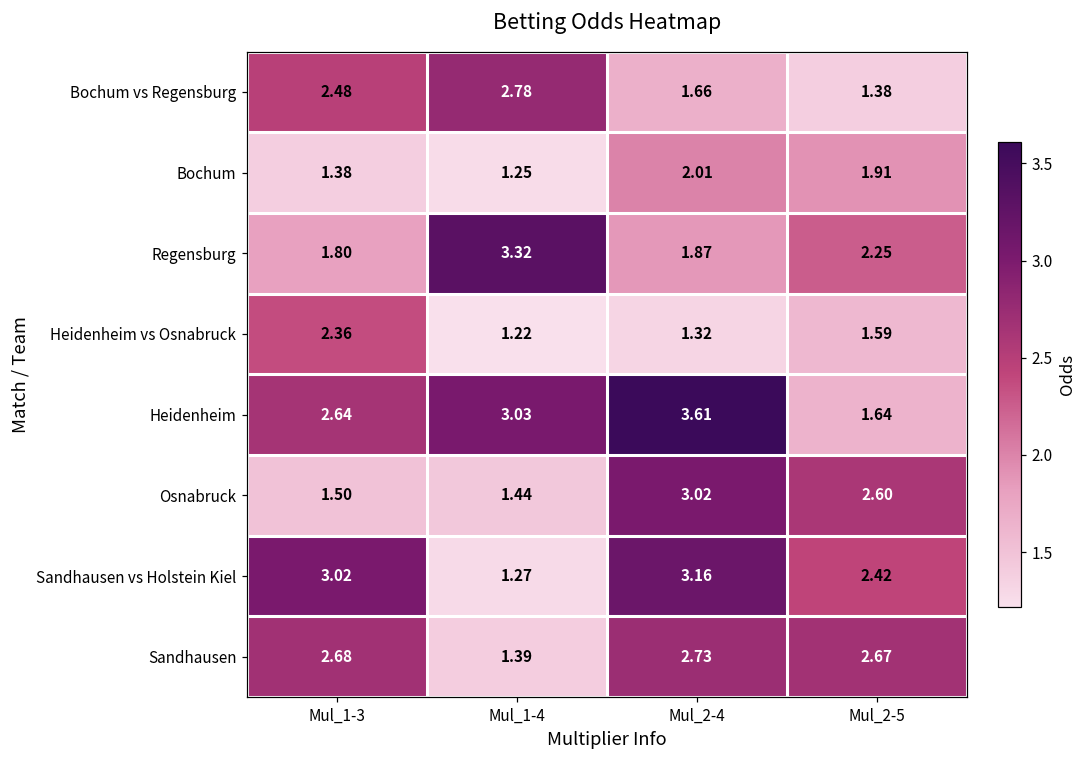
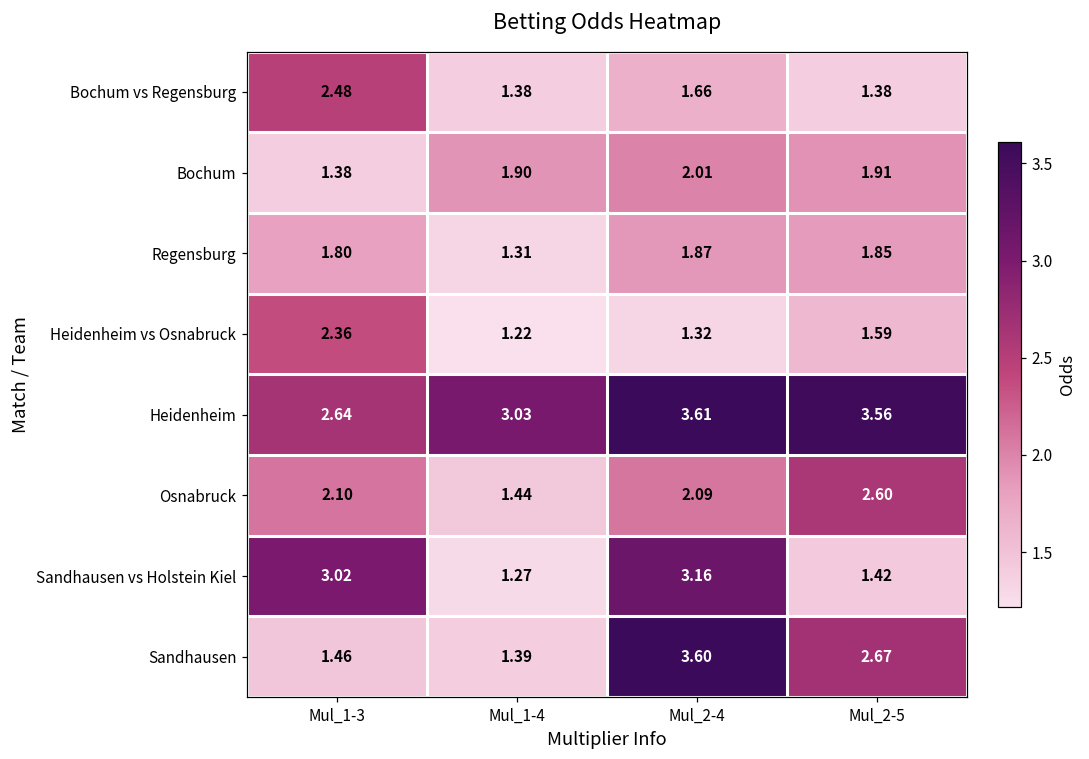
Bochum vs Regensburg, Mul_1-4: 2.78 -> 1.38
Bochum, Mul_1-4: 1.25 -> 1.90
Regensburg, Mul_1-4: 3.32 -> 1.31
Regensburg, Mul_2-5: 2.25 -> 1.85
Heidenheim, Mul_2-5: 1.64 -> 3.56
Osnabruck, Mul_1-3: 1.50 -> 2.10
Osnabruck, Mul_2-4: 3.02 -> 2.09
Sandhausen vs Holstein Kiel, Mul_2-5: 2.42 -> 1.42
Sandhausen, Mul_1-3: 2.68 -> 1.46
Sandhausen, Mul_2-4: 2.73 -> 3.60
